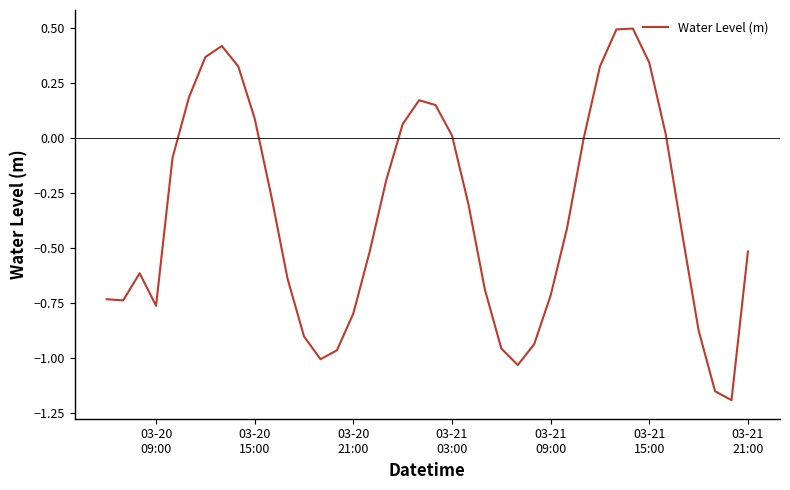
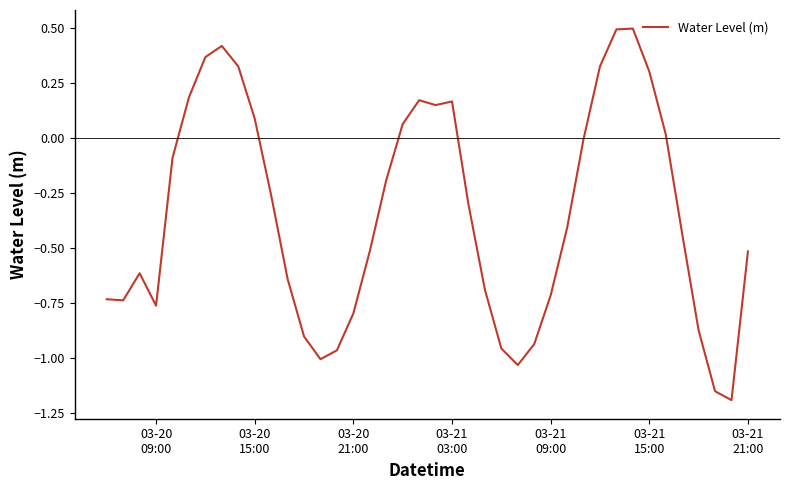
03-21 03:00: 0.01 -> 0.16
03-21 15:00: 0.34 -> 0.30
